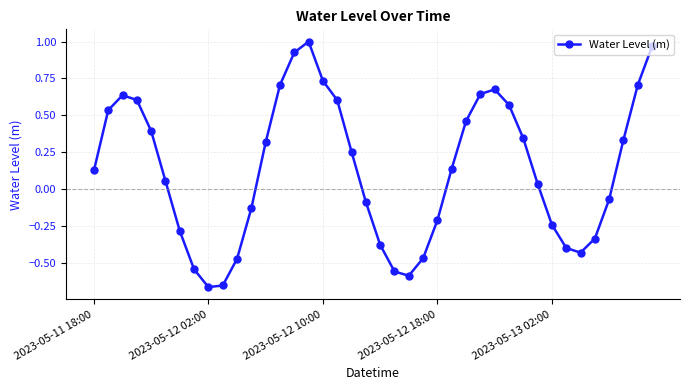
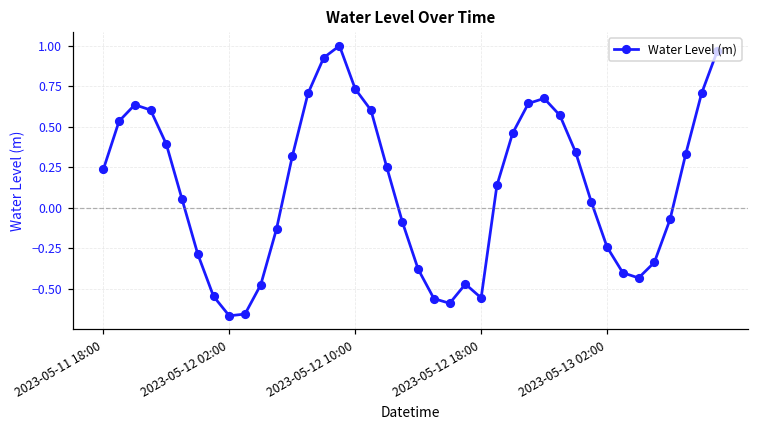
2023-05-11 18:00: 0.13 -> 0.24
2023-05-12 18:00: -0.21 -> -0.56
